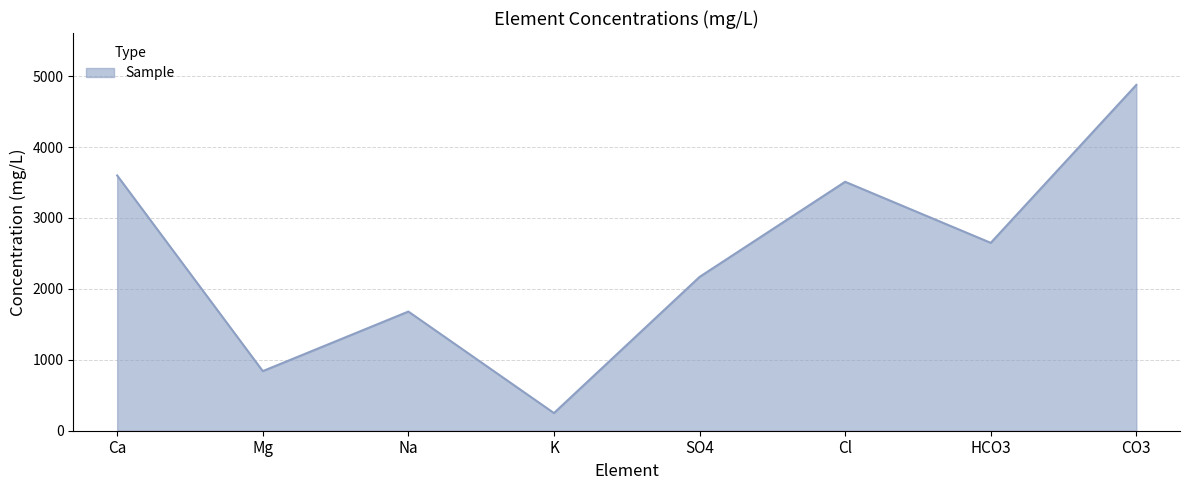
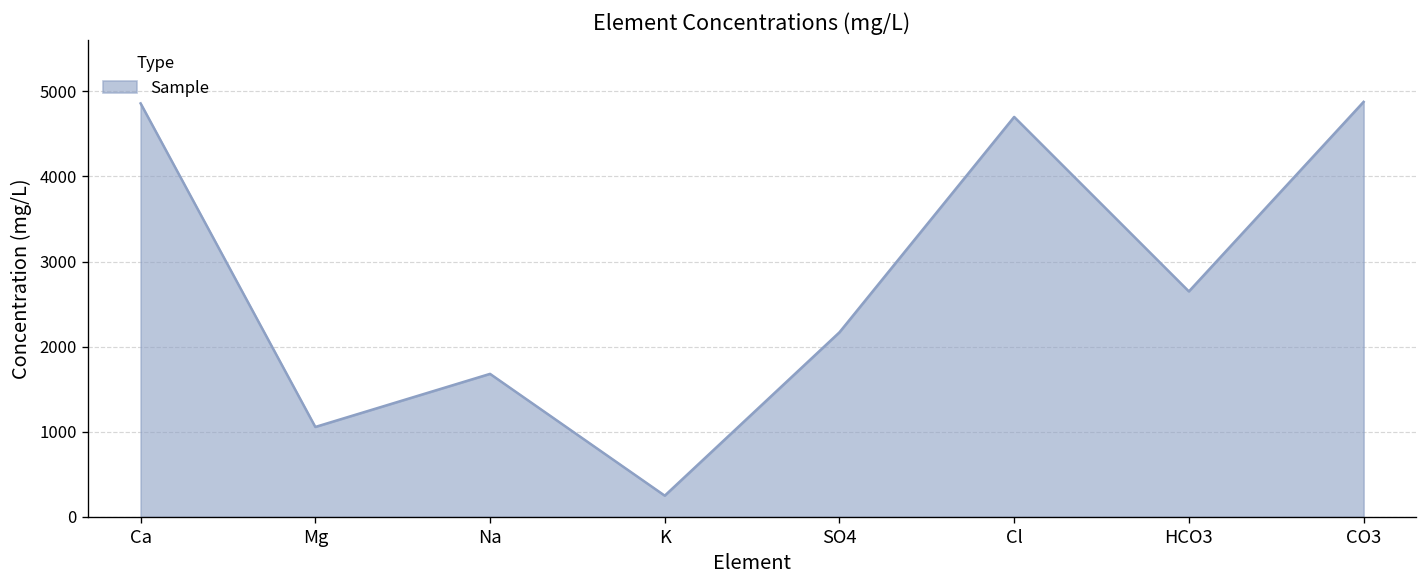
Ca: 3600 -> 4900
Mg: 800 -> 1100
Cl: 3500 -> 4700
